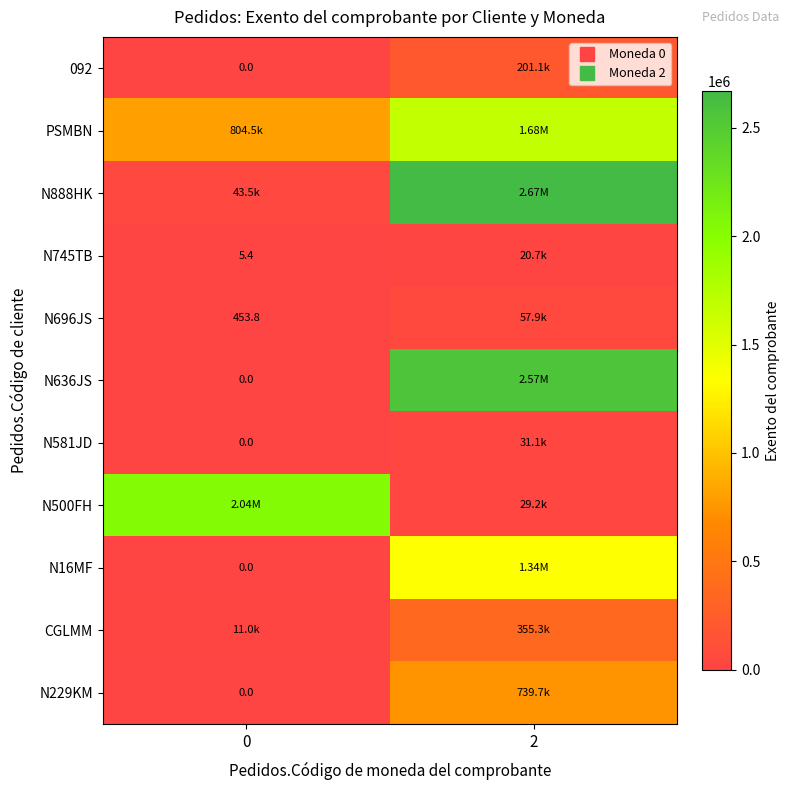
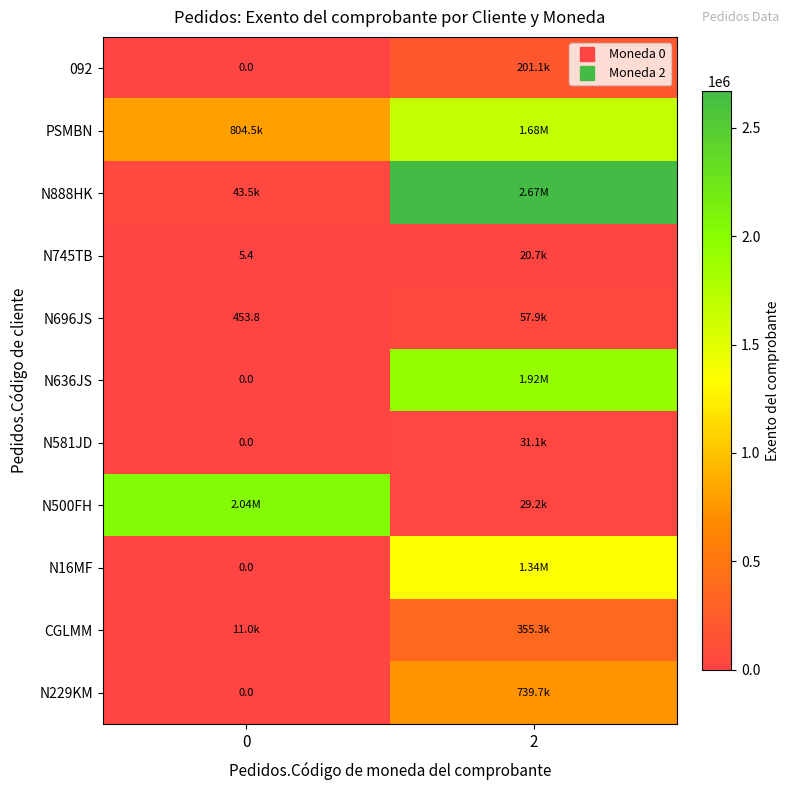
N636JS, 2: 2.57M -> 1.92M
